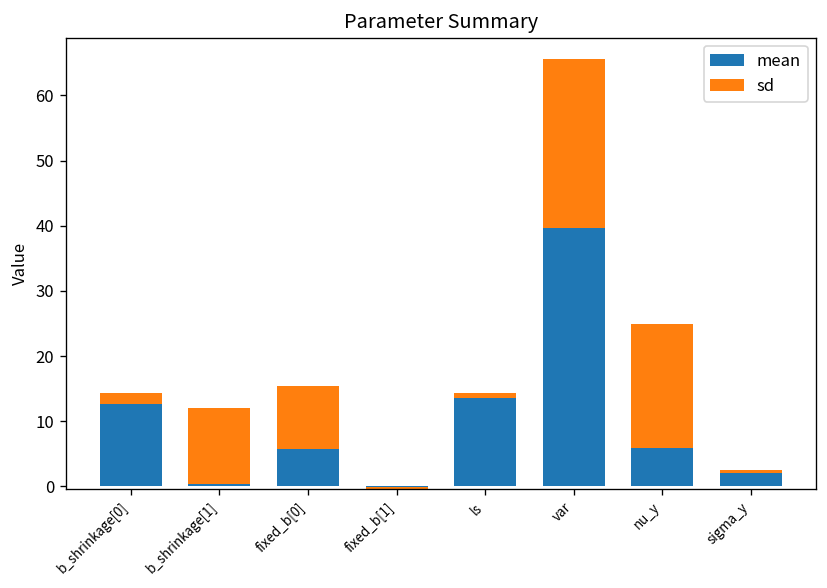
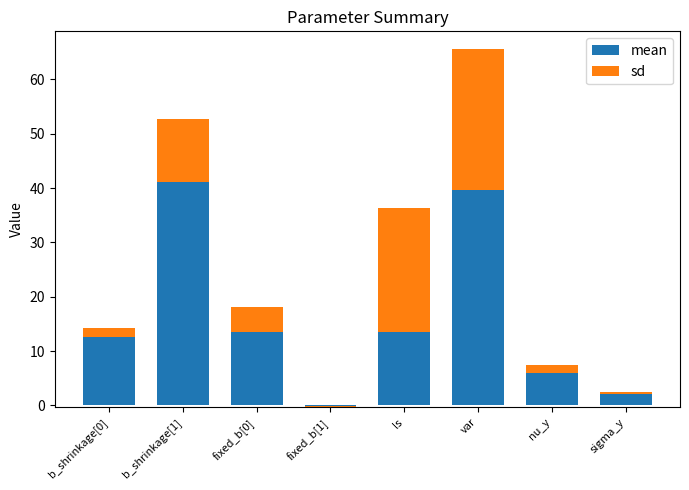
mean, b_shrinkage[1]: 0 -> 41
mean, fixed_b[0]: 6 -> 14
sd, fixed_b[0]: 10 -> 5
sd, ls: 1 -> 23
sd, nu_y: 19 -> 2
